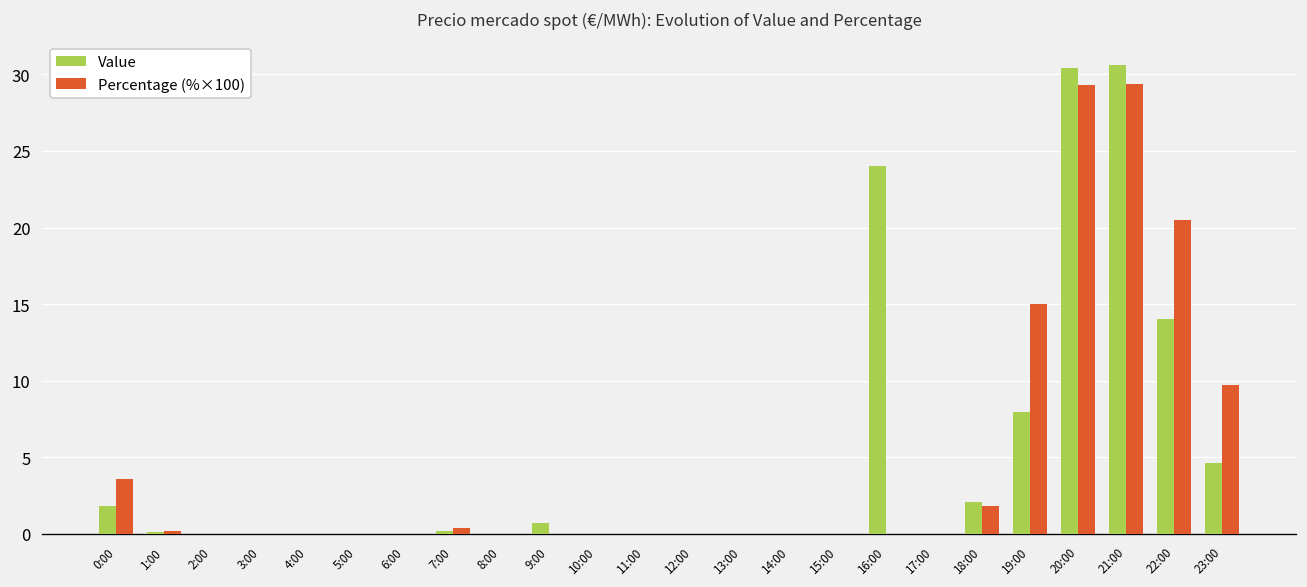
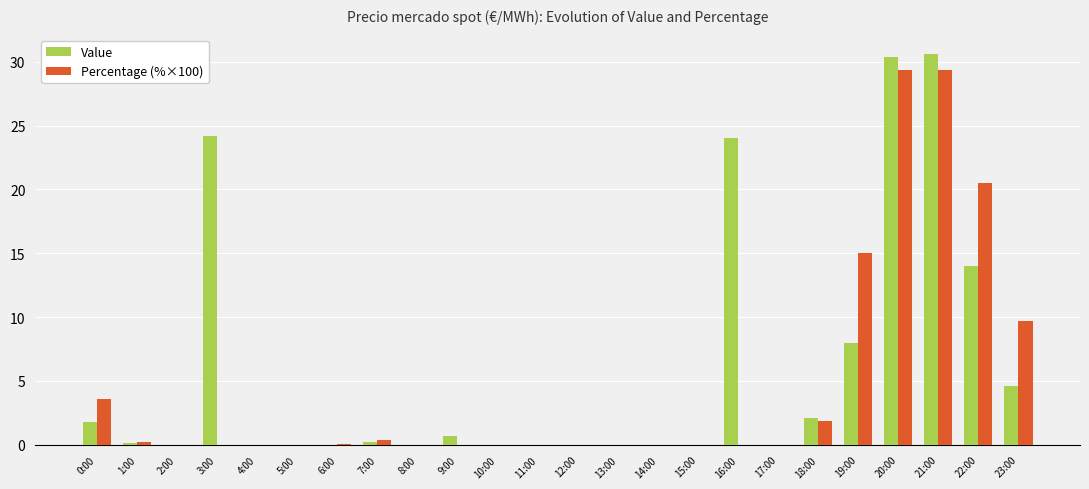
Value, 3:00: 0.0 -> 24.2
